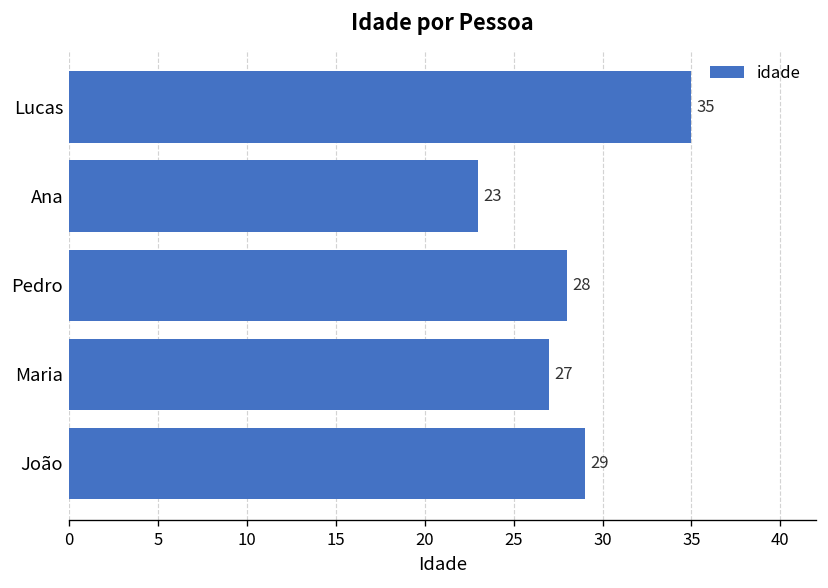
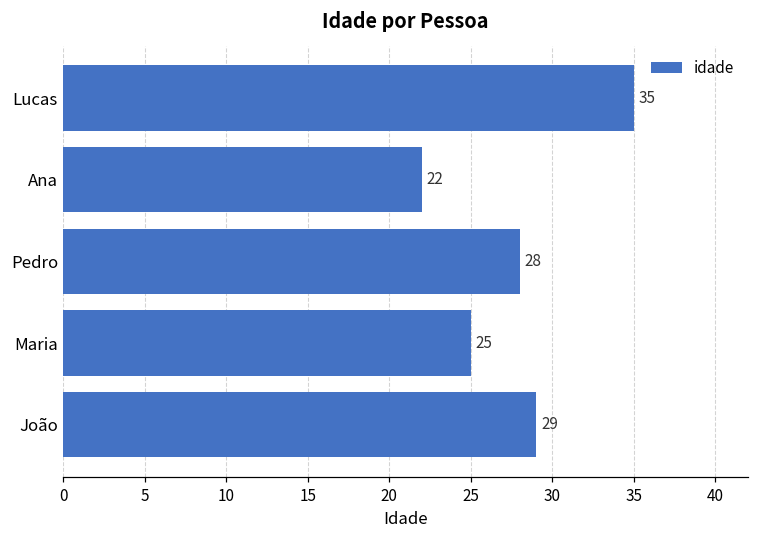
Ana: 23 -> 22
Maria: 27 -> 25
